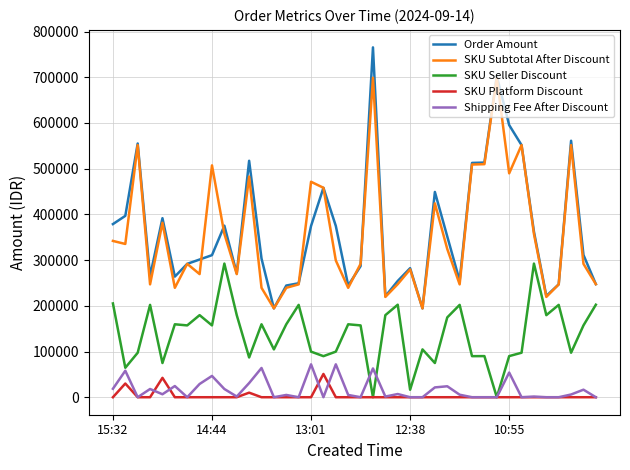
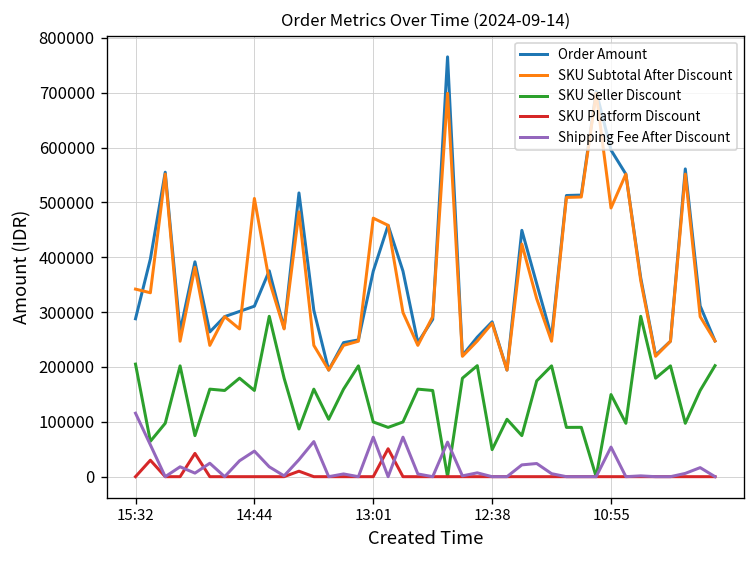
Order Amount, 15:32: 380000 -> 290000
Shipping Fee After Discount, 15:32: 20000 -> 120000
SKU Seller Discount, 12:38: 20000 -> 50000
SKU Seller Discount, 10:55: 90000 -> 150000
